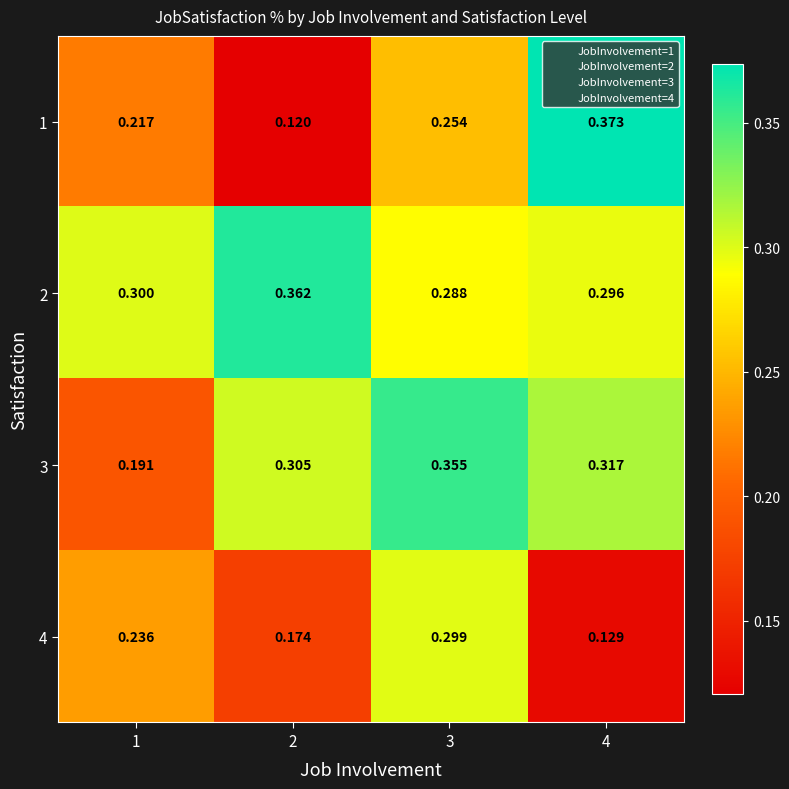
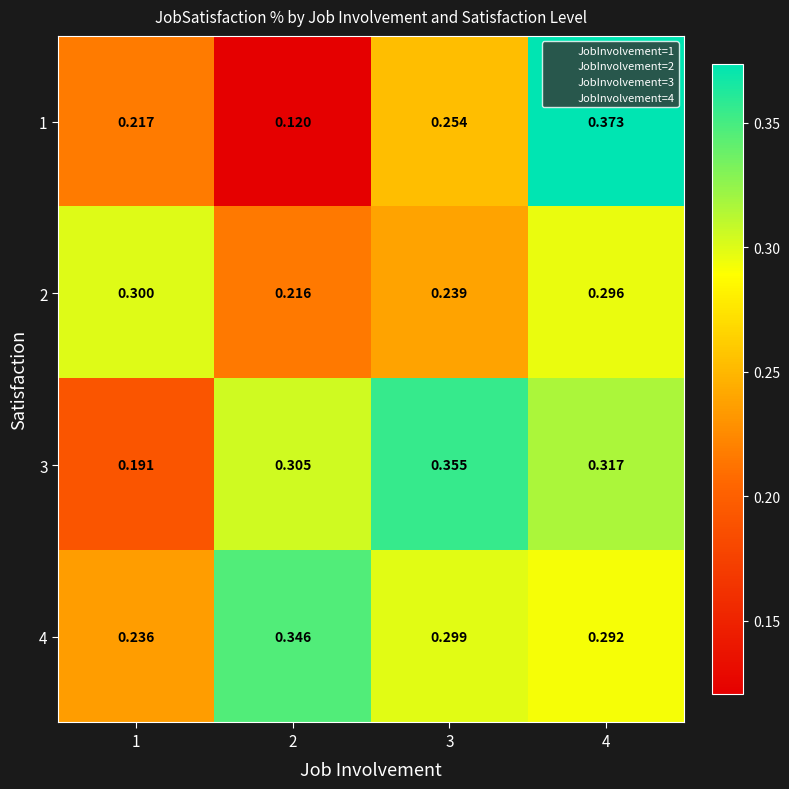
2, 2: 0.362 -> 0.216
2, 3: 0.288 -> 0.239
4, 2: 0.174 -> 0.346
4, 4: 0.129 -> 0.292
